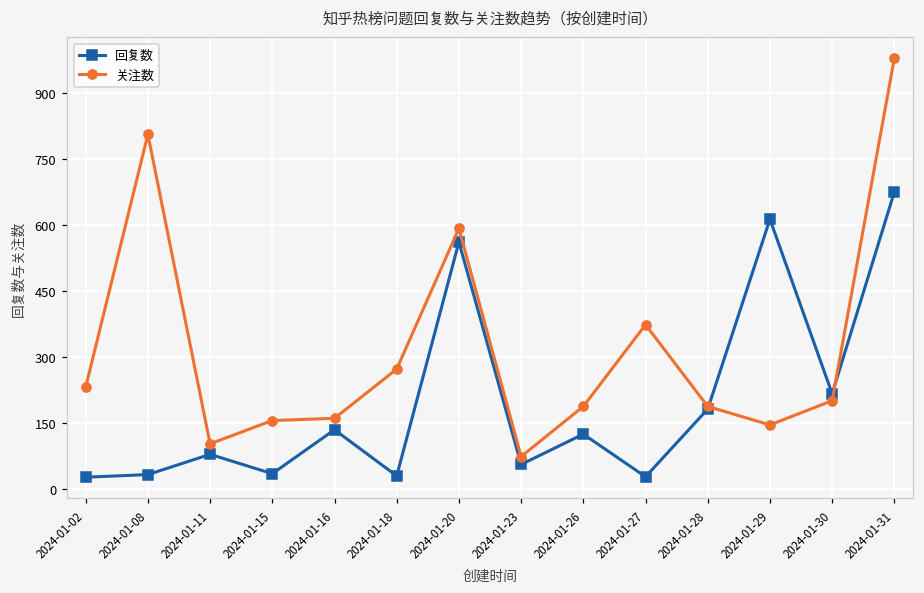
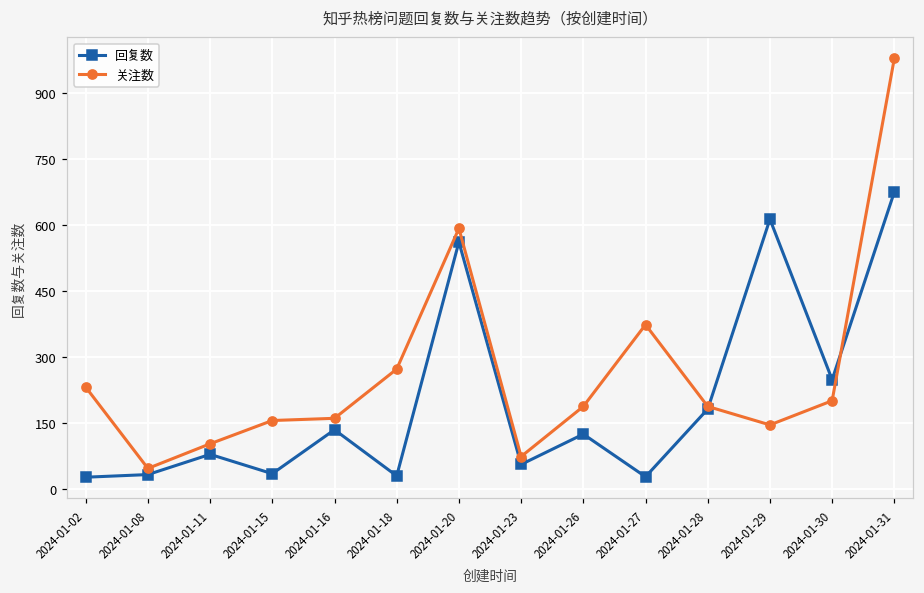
关注数, 2024-01-08: 810 -> 50
回复数, 2024-01-30: 220 -> 250
